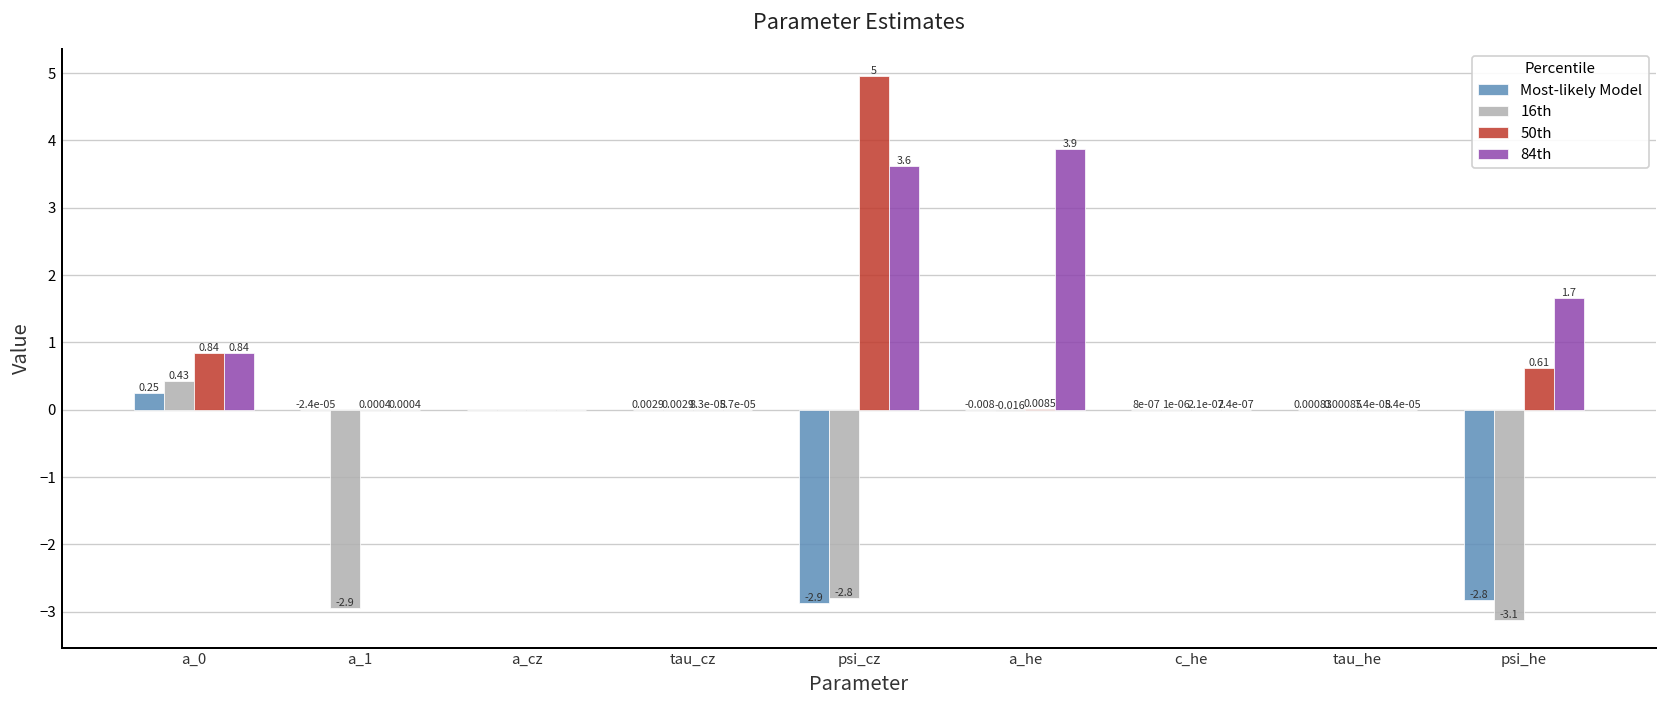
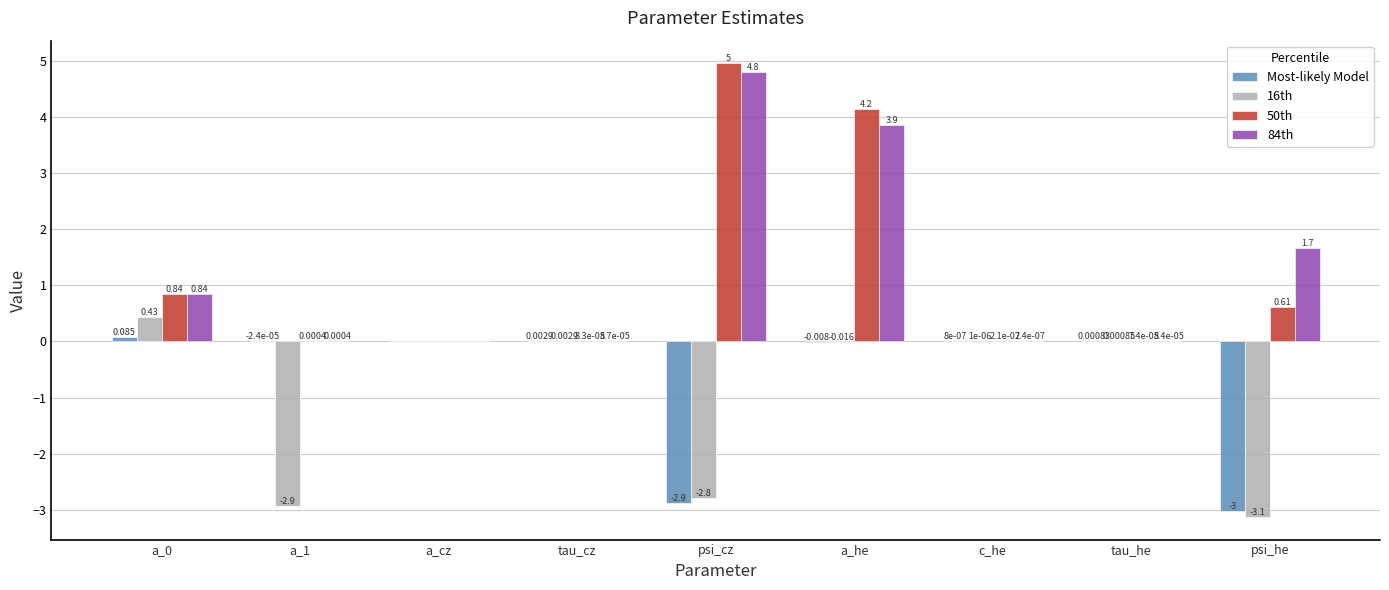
Most-likely Model, a_0: 0.25 -> 0.085
84th, psi_cz: 3.6 -> 4.8
50th, a_he: 0.0085 -> 4.2
Most-likely Model, psi_he: -2.8 -> -3
